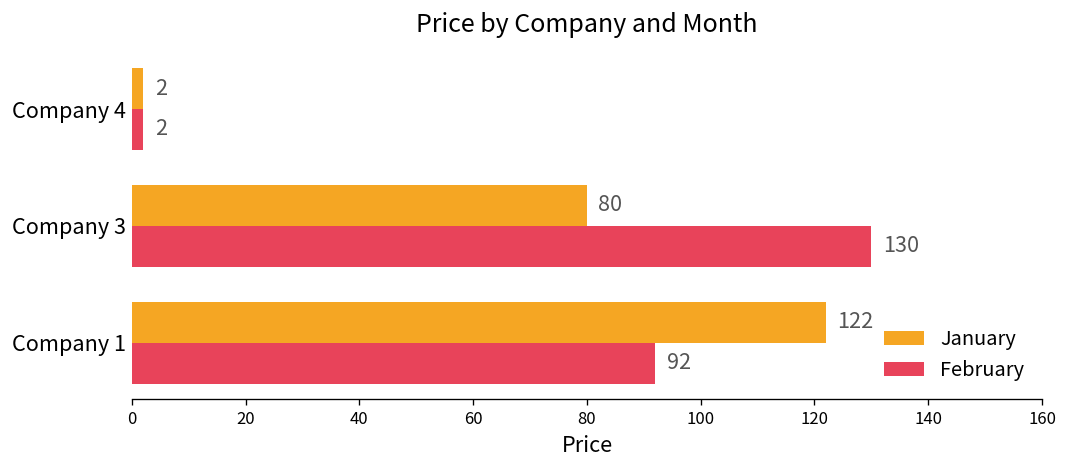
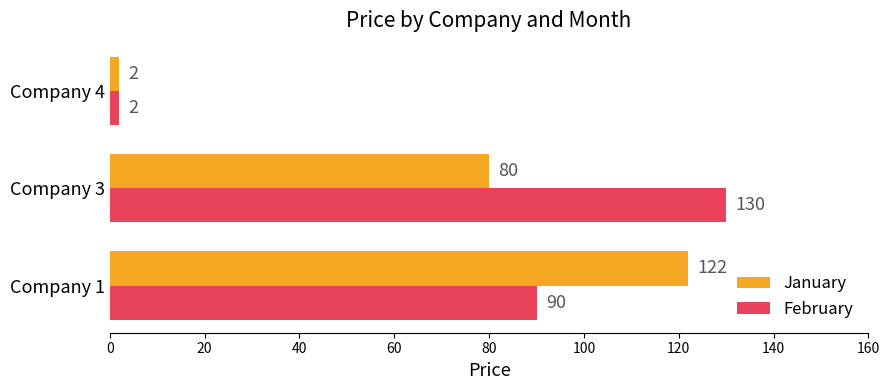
February, Company 1: 92 -> 90
